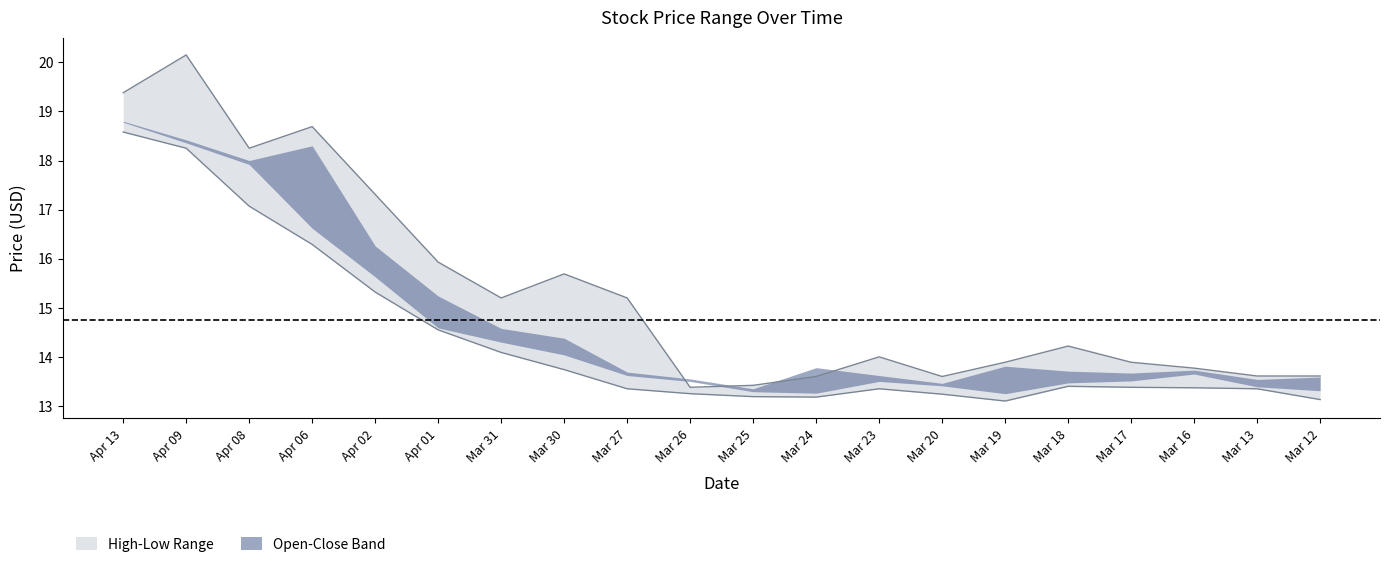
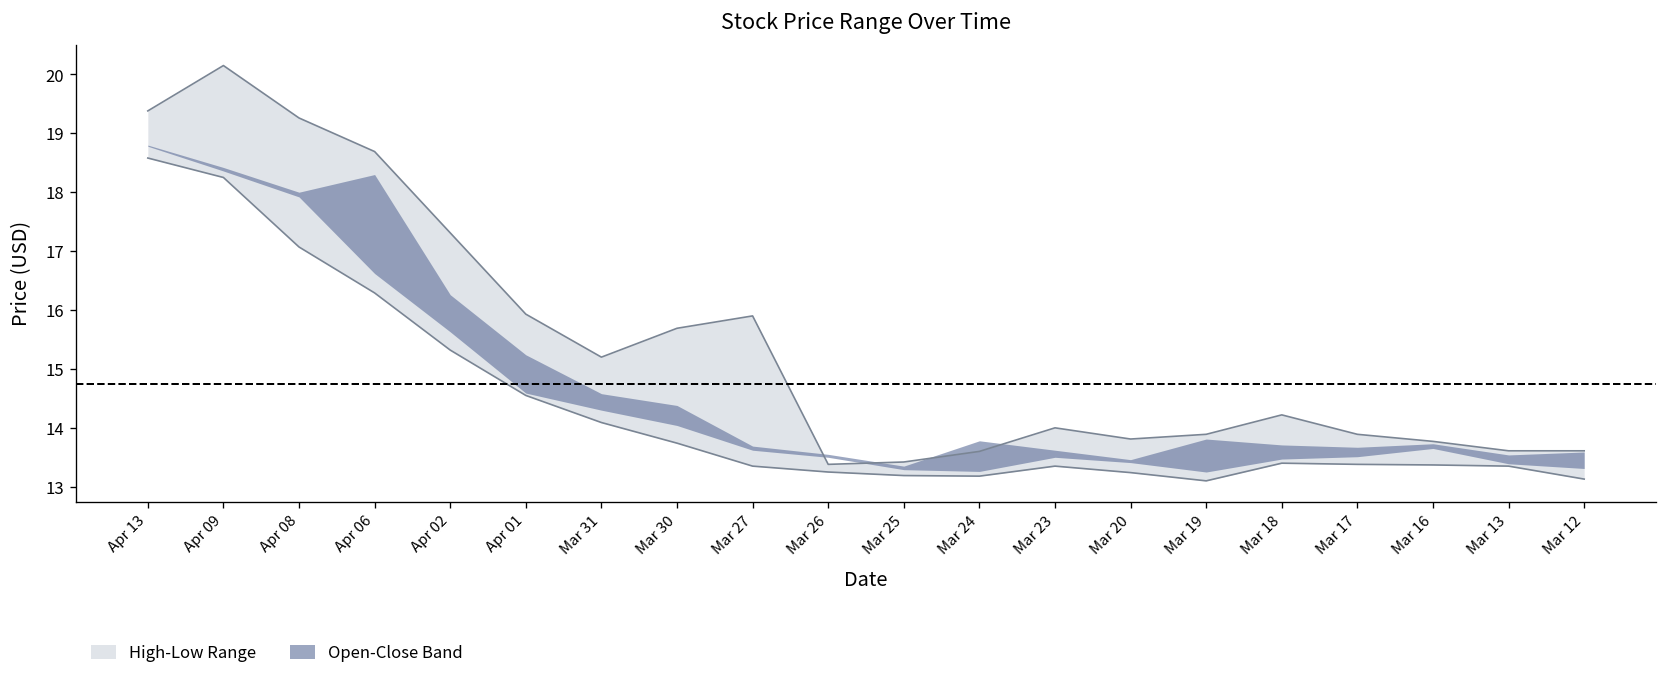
High-Low Range, Apr 08: 18.3 -> 19.3
High-Low Range, Mar 27: 15.2 -> 15.9
High-Low Range, Mar 20: 13.6 -> 13.8
